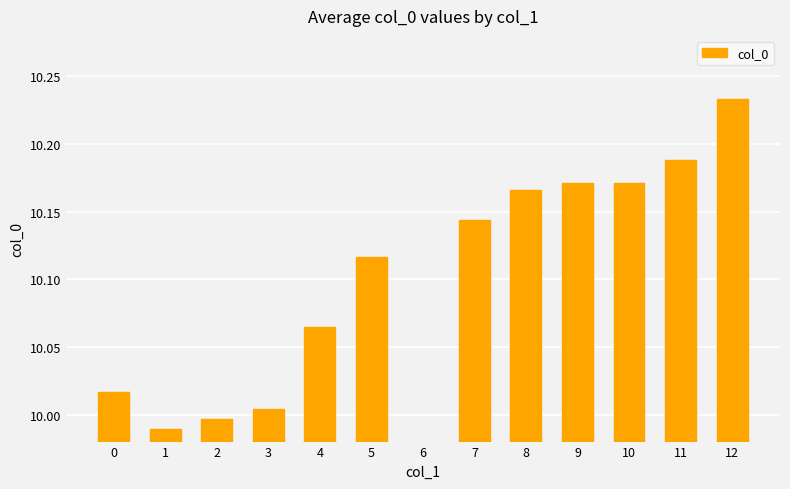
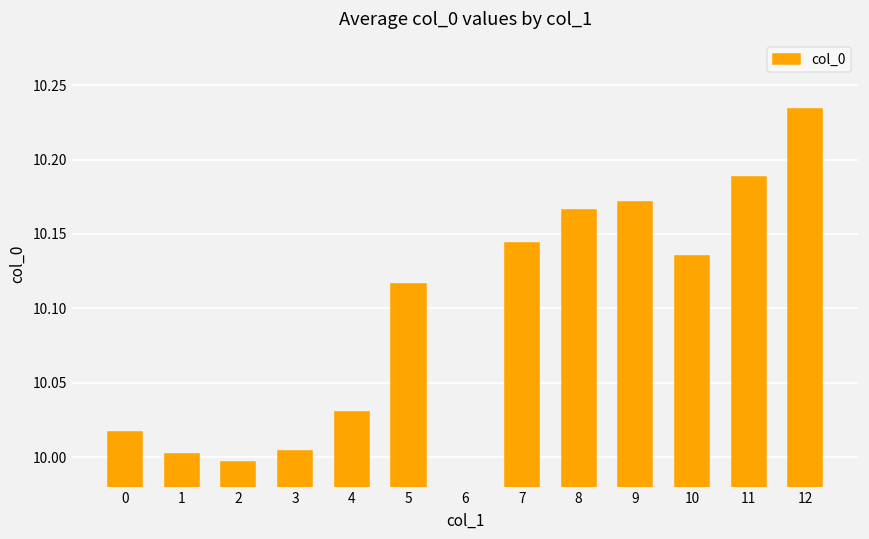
1: 9.989 -> 10.002
4: 10.065 -> 10.030
10: 10.172 -> 10.135
